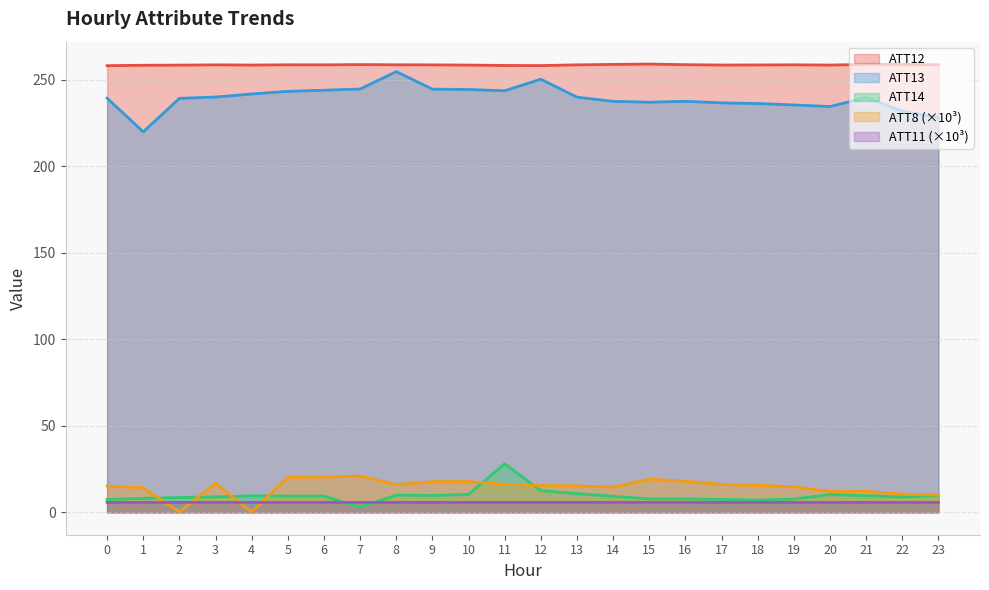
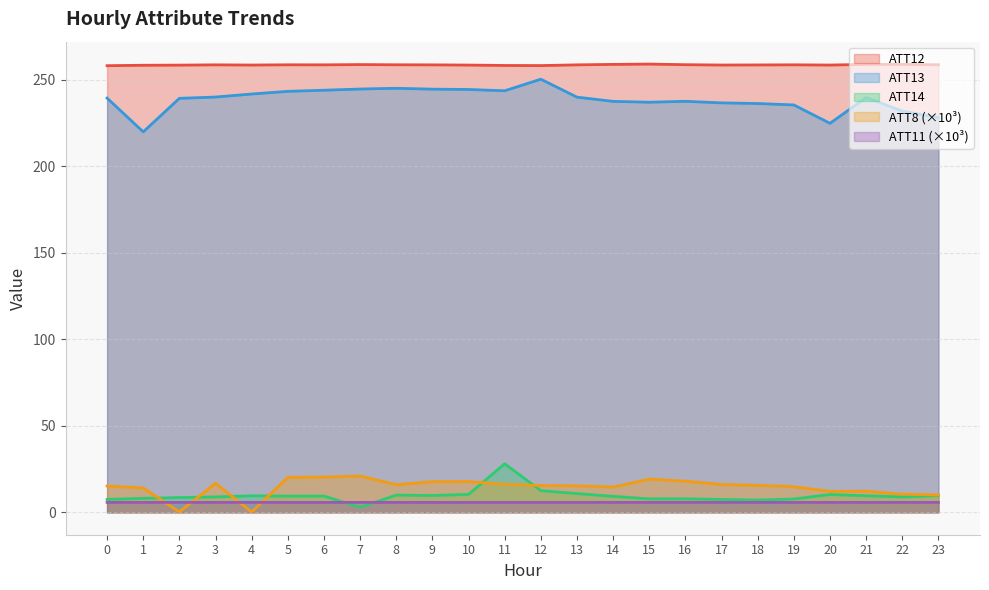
ATT13, 8: 255 -> 245
ATT13, 20: 235 -> 225
